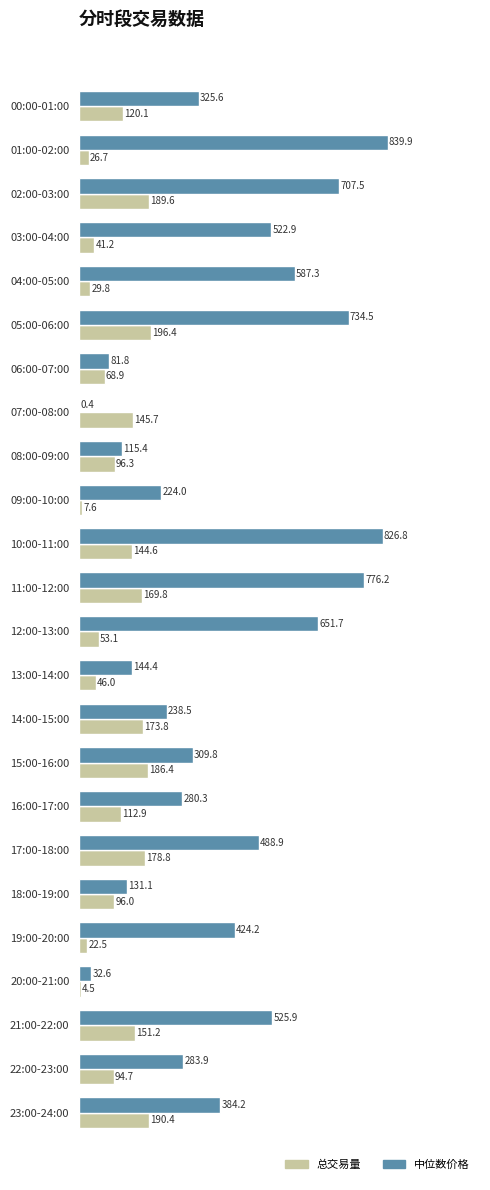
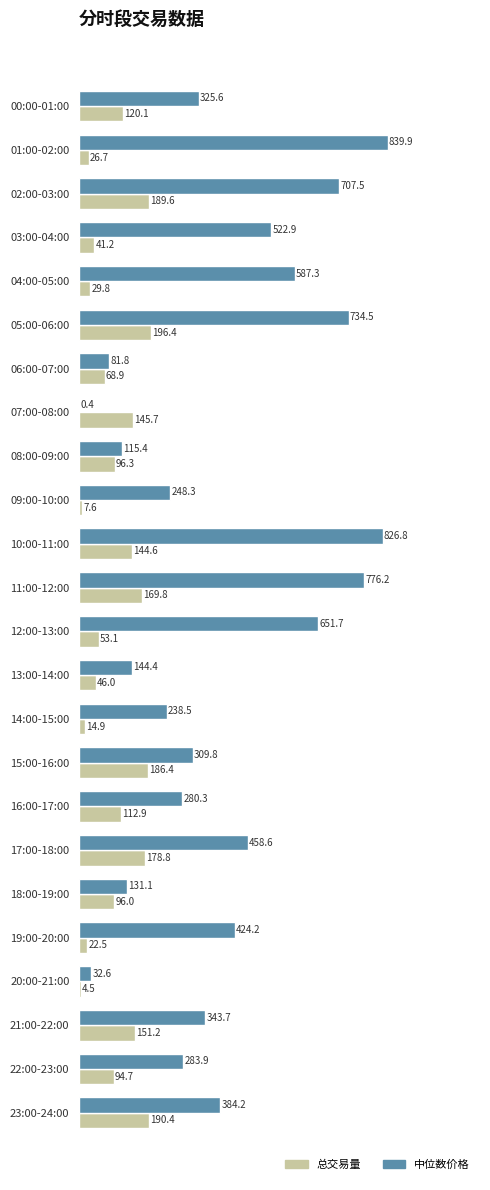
中位数价格, 09:00-10:00: 224.0 -> 248.3
总交易量, 14:00-15:00: 173.8 -> 14.9
中位数价格, 17:00-18:00: 488.9 -> 458.6
中位数价格, 21:00-22:00: 525.9 -> 343.7
